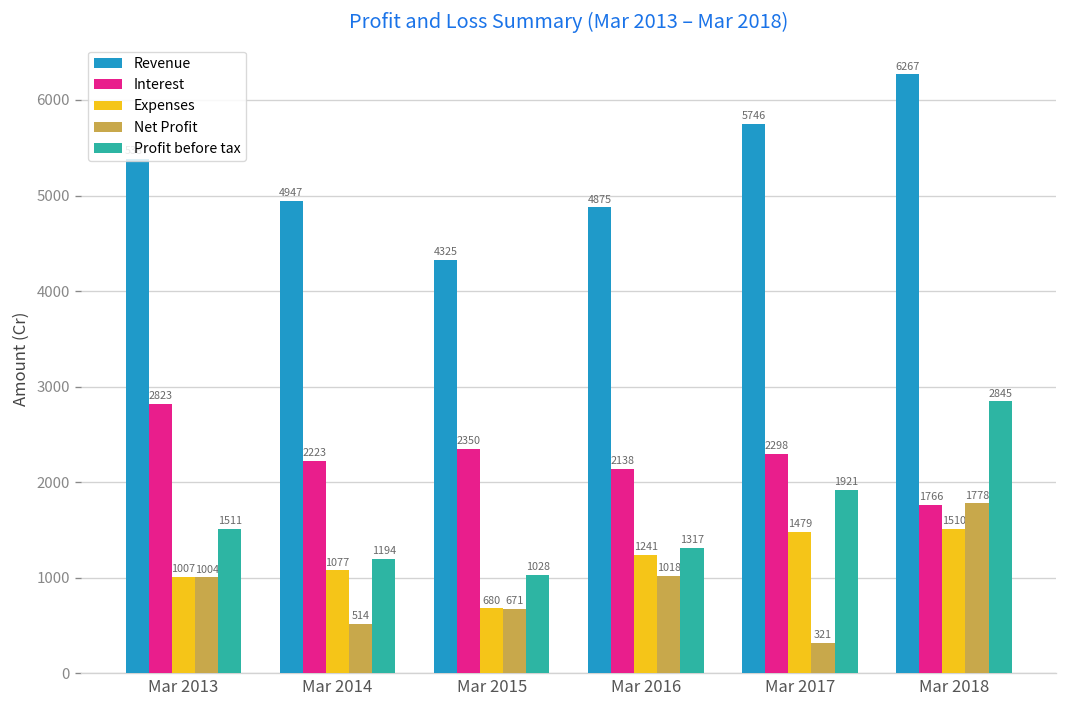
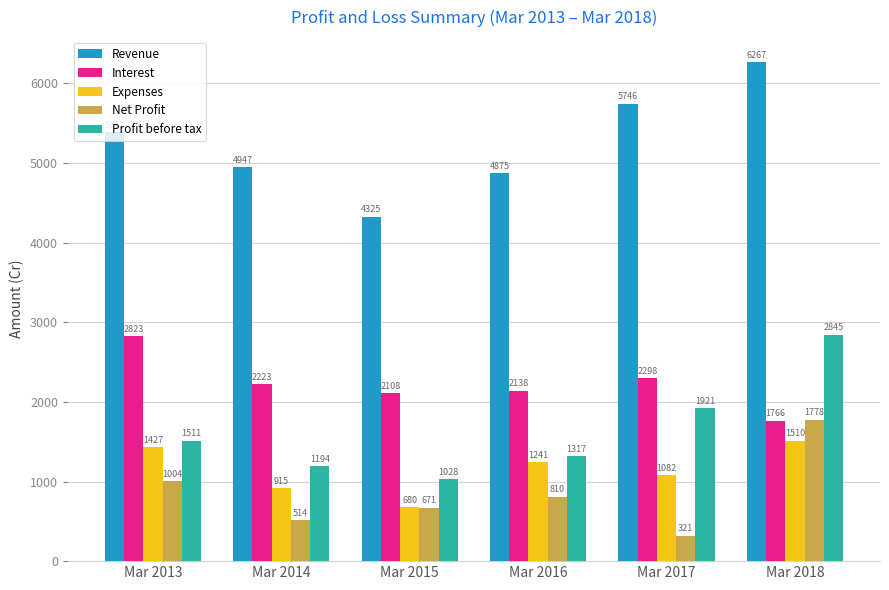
Expenses, Mar 2013: 1007 -> 1427
Expenses, Mar 2014: 1077 -> 915
Interest, Mar 2015: 2350 -> 2108
Net Profit, Mar 2016: 1018 -> 810
Expenses, Mar 2017: 1479 -> 1082
